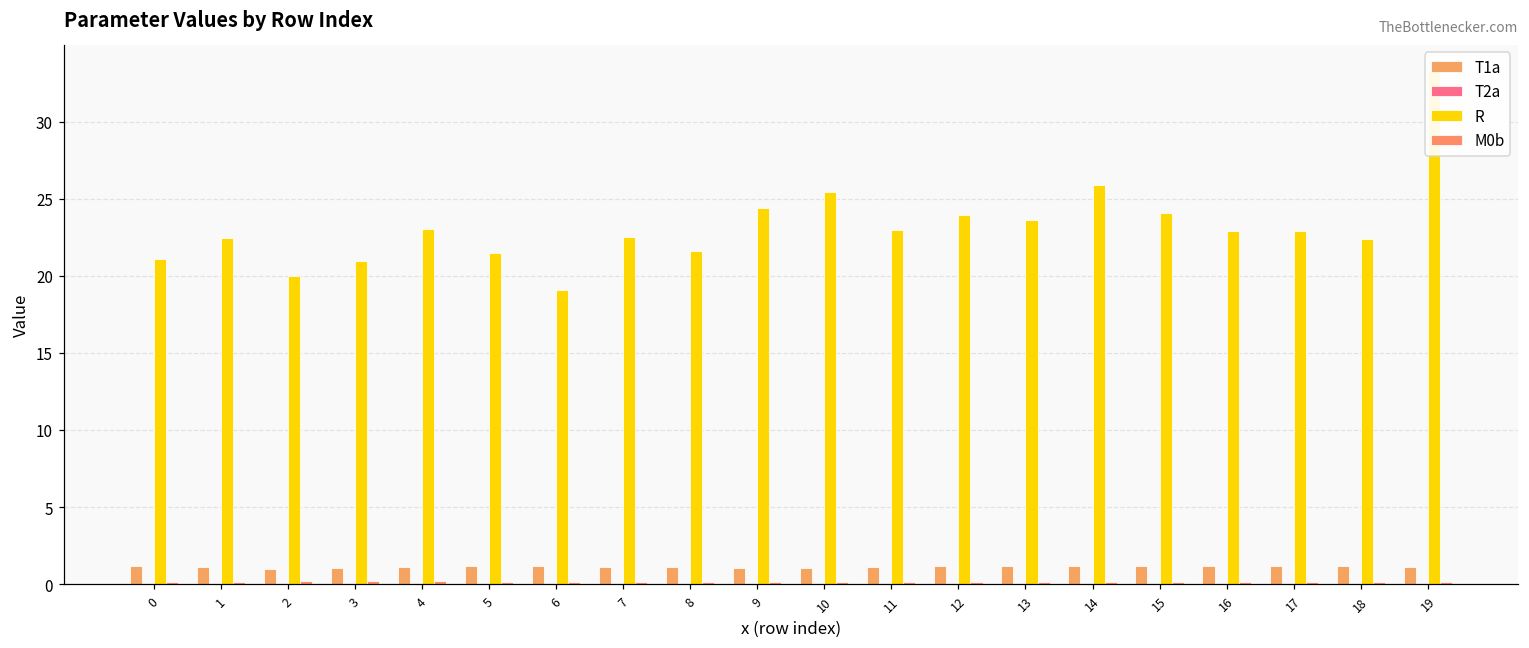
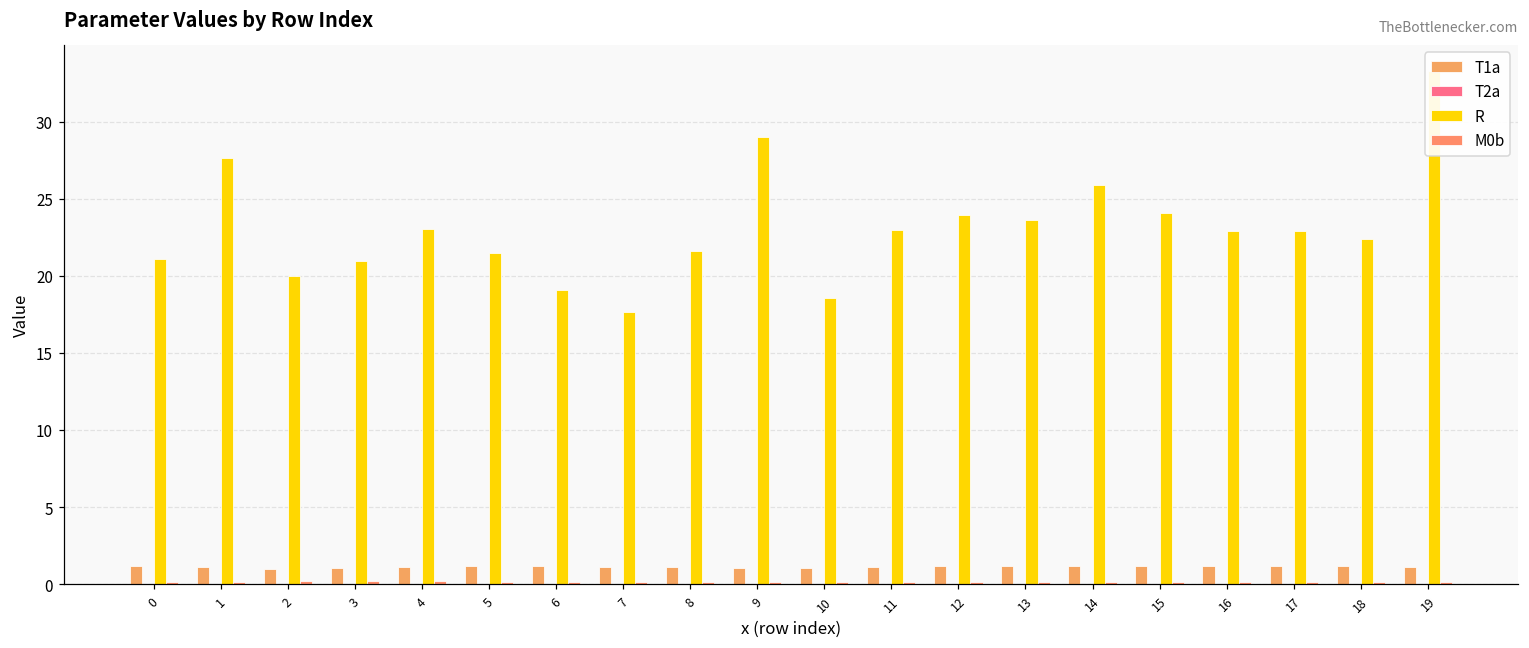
R, 1: 22.5 -> 27.6
R, 7: 22.5 -> 17.7
R, 9: 24.4 -> 29.0
R, 10: 25.5 -> 18.5
